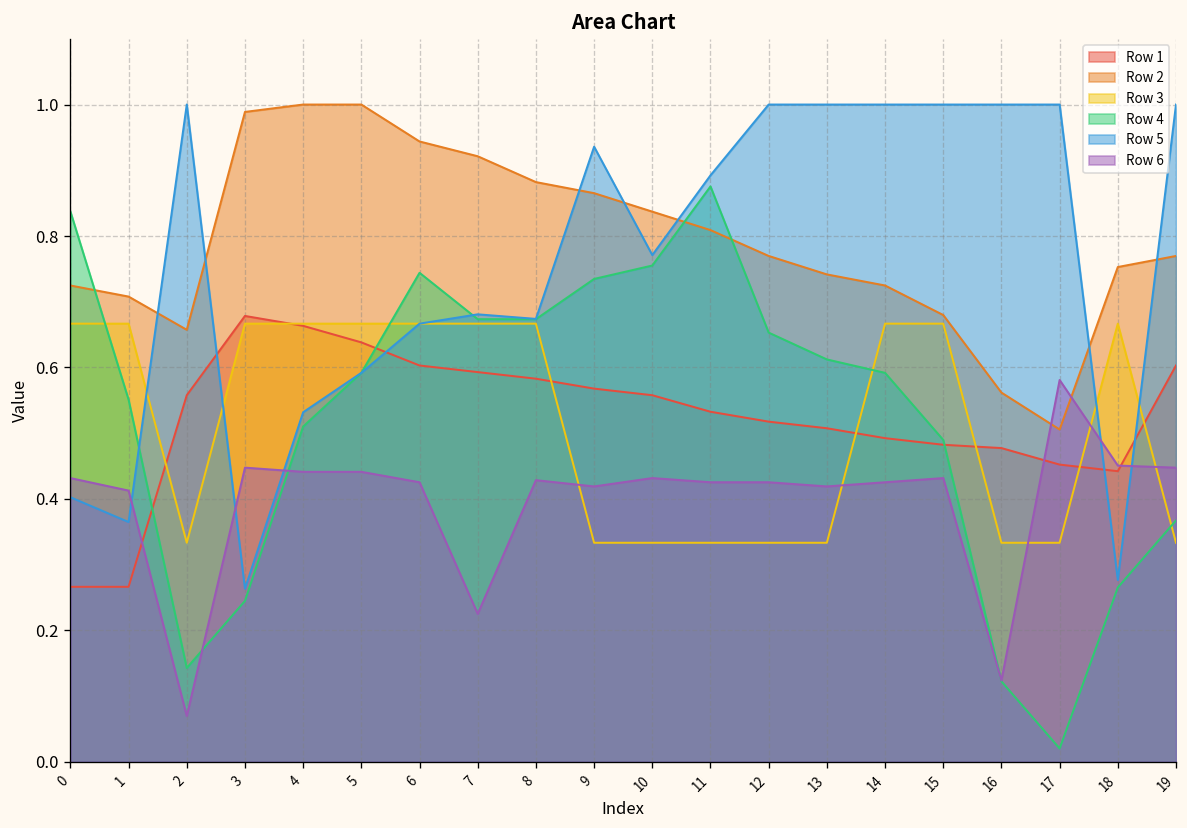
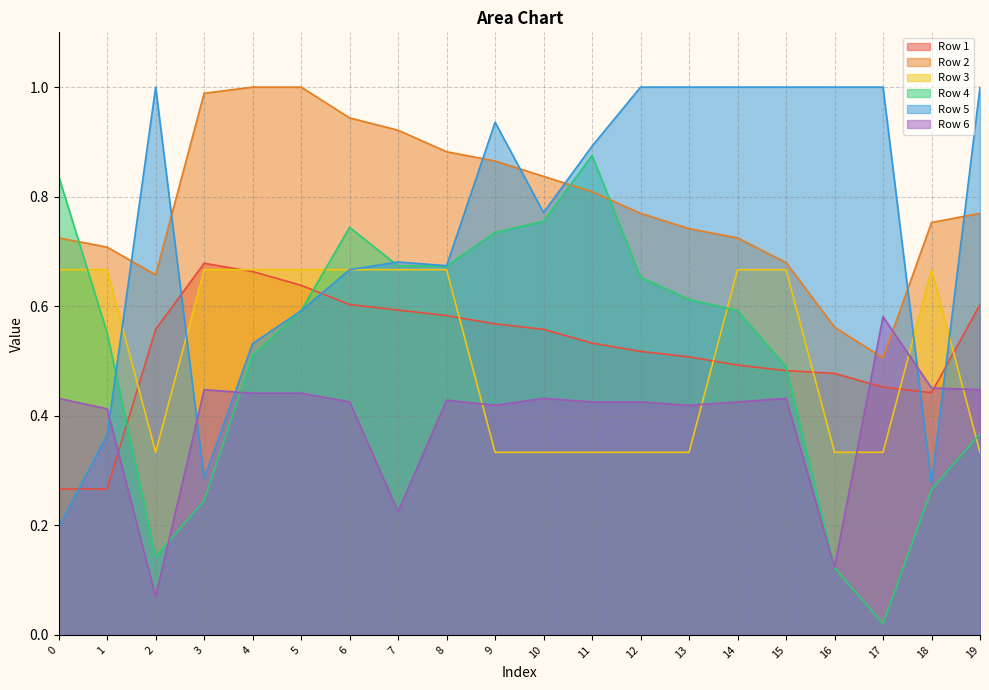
Row 5, 0: 0.40 -> 0.20
Row 5, 3: 0.26 -> 0.29
